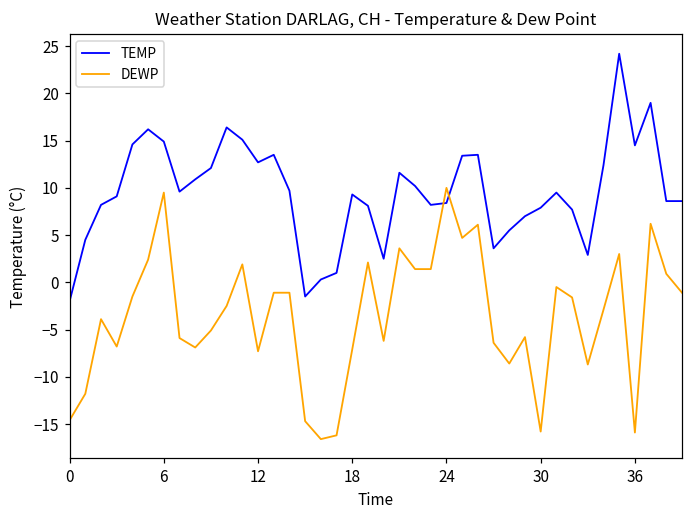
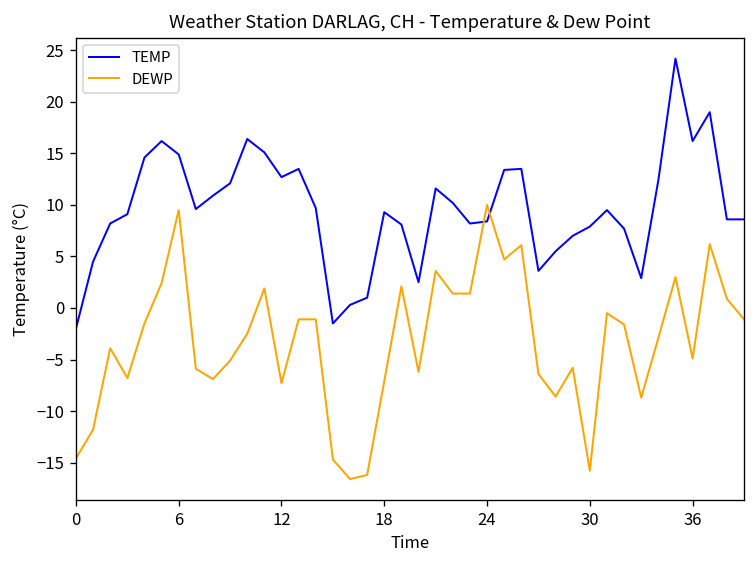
TEMP, 36: 15 -> 16
DEWP, 36: -16 -> -5
